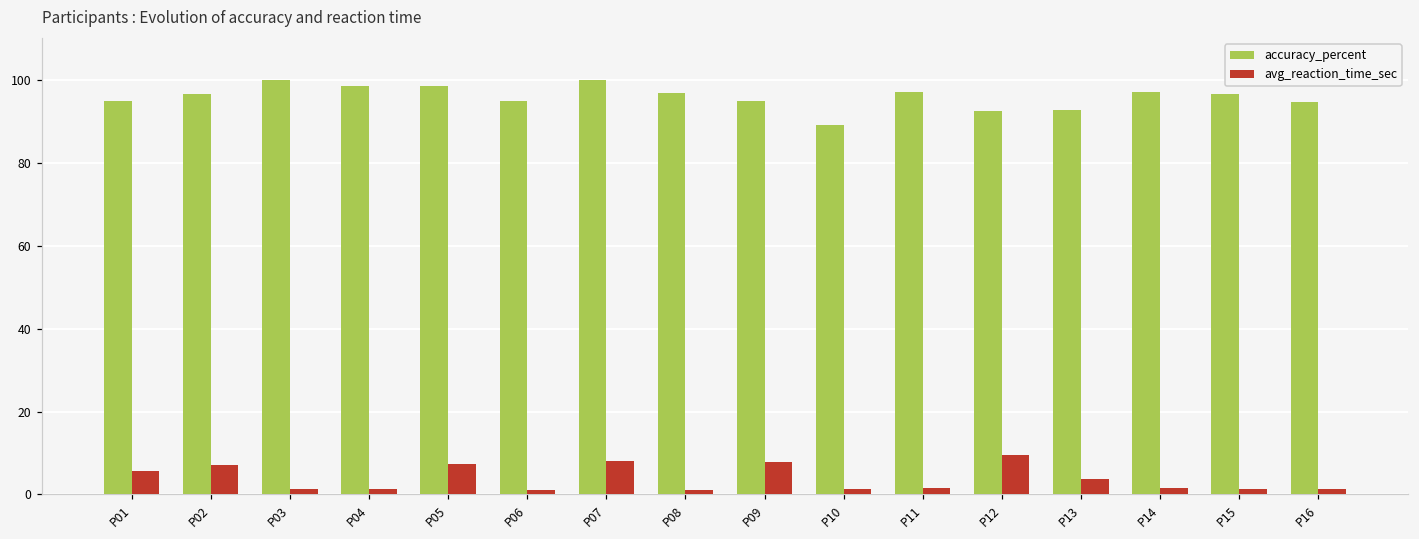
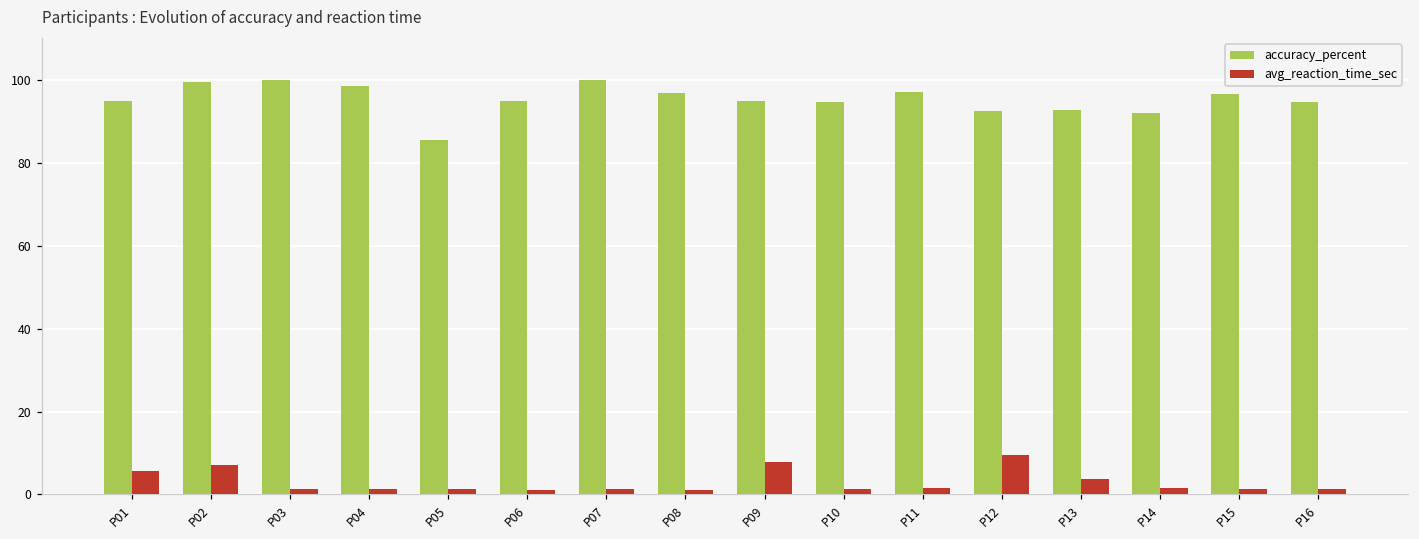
accuracy_percent, P02: 97 -> 99
accuracy_percent, P05: 99 -> 86
avg_reaction_time_sec, P05: 7 -> 1
avg_reaction_time_sec, P07: 8 -> 1
accuracy_percent, P10: 89 -> 95
accuracy_percent, P14: 97 -> 92
